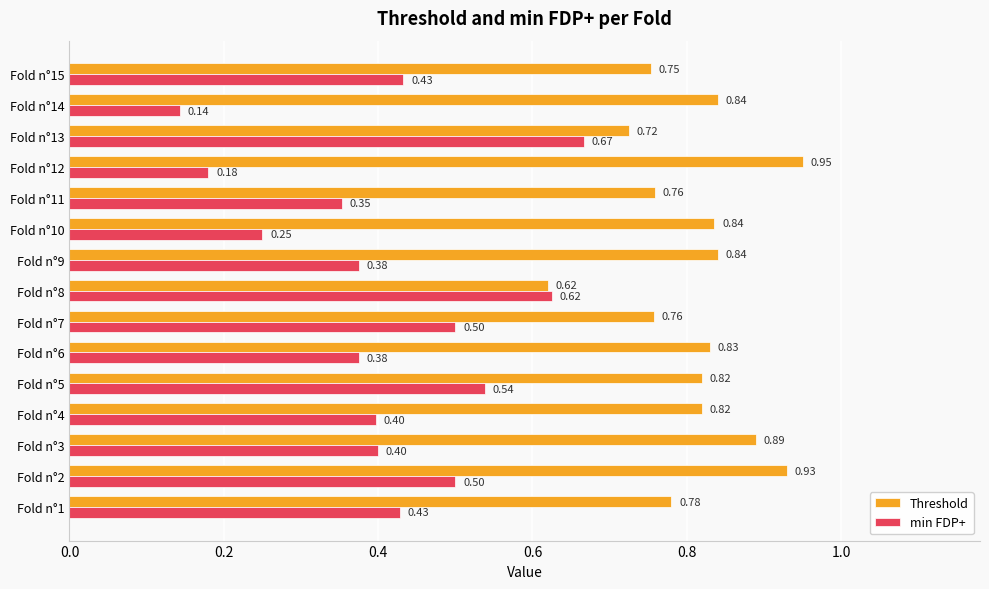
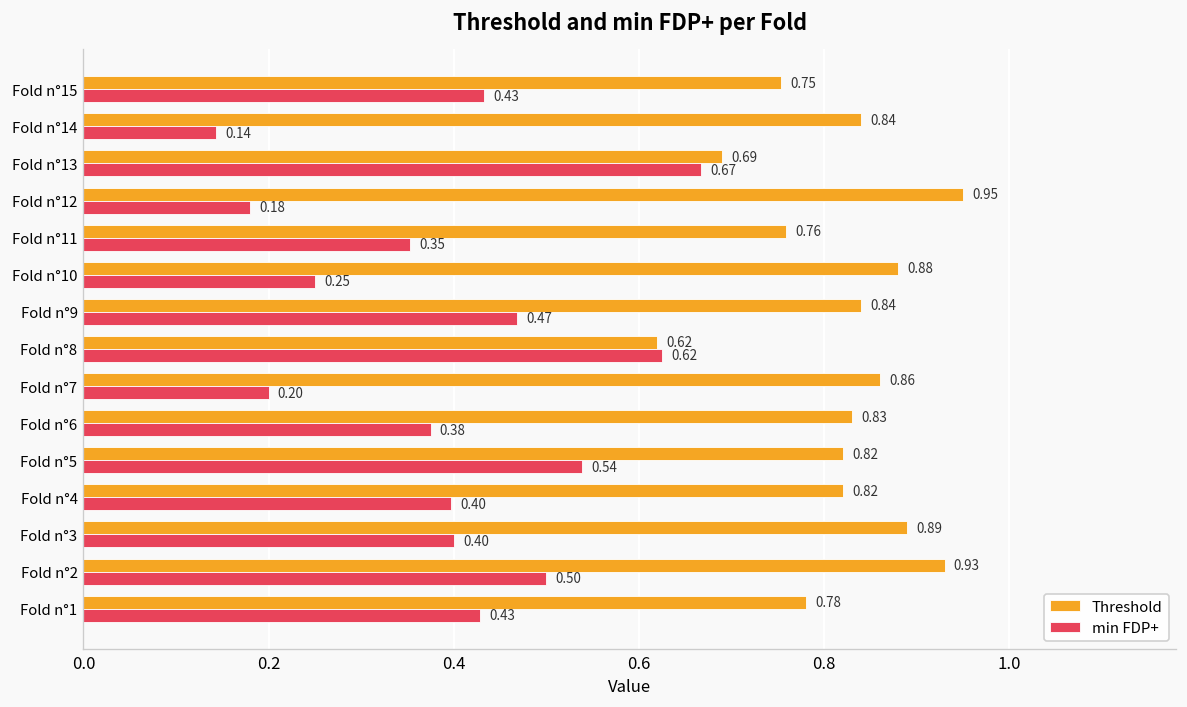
Threshold, Fold n°13: 0.72 -> 0.69
Threshold, Fold n°10: 0.84 -> 0.88
min FDP+, Fold n°9: 0.38 -> 0.47
Threshold, Fold n°7: 0.76 -> 0.86
min FDP+, Fold n°7: 0.50 -> 0.20
